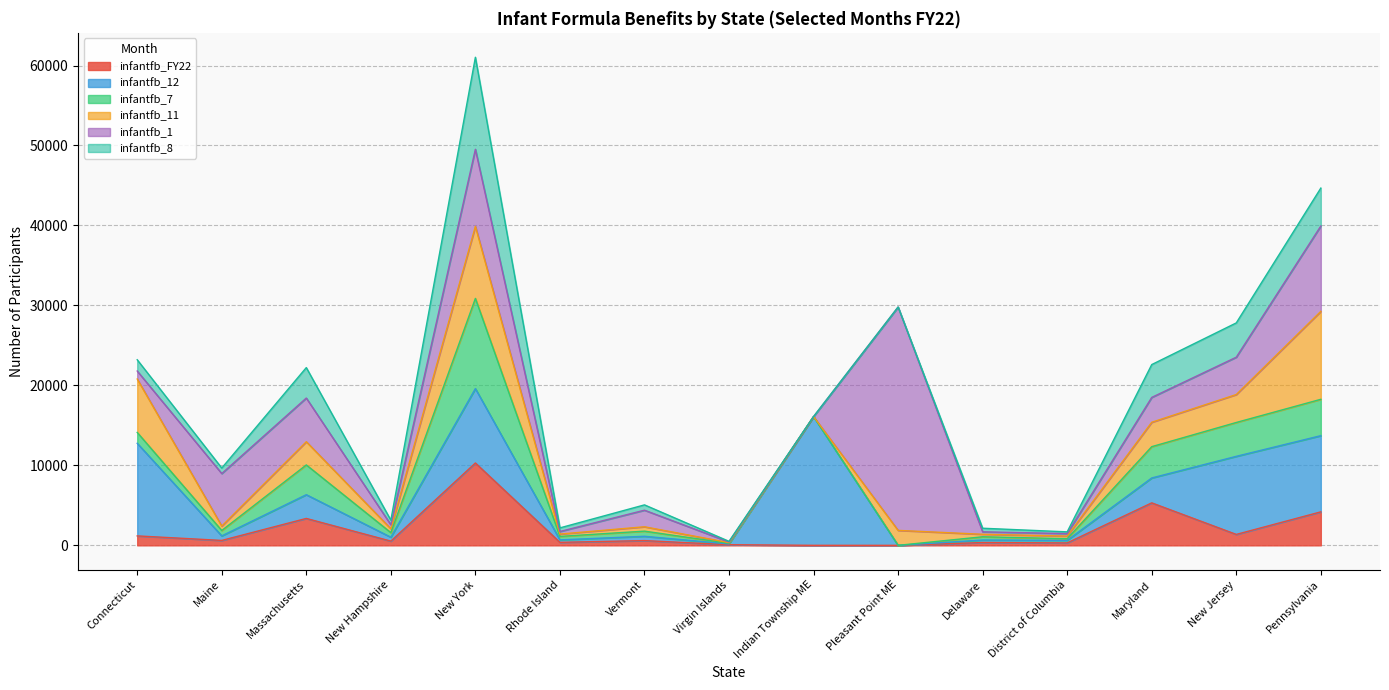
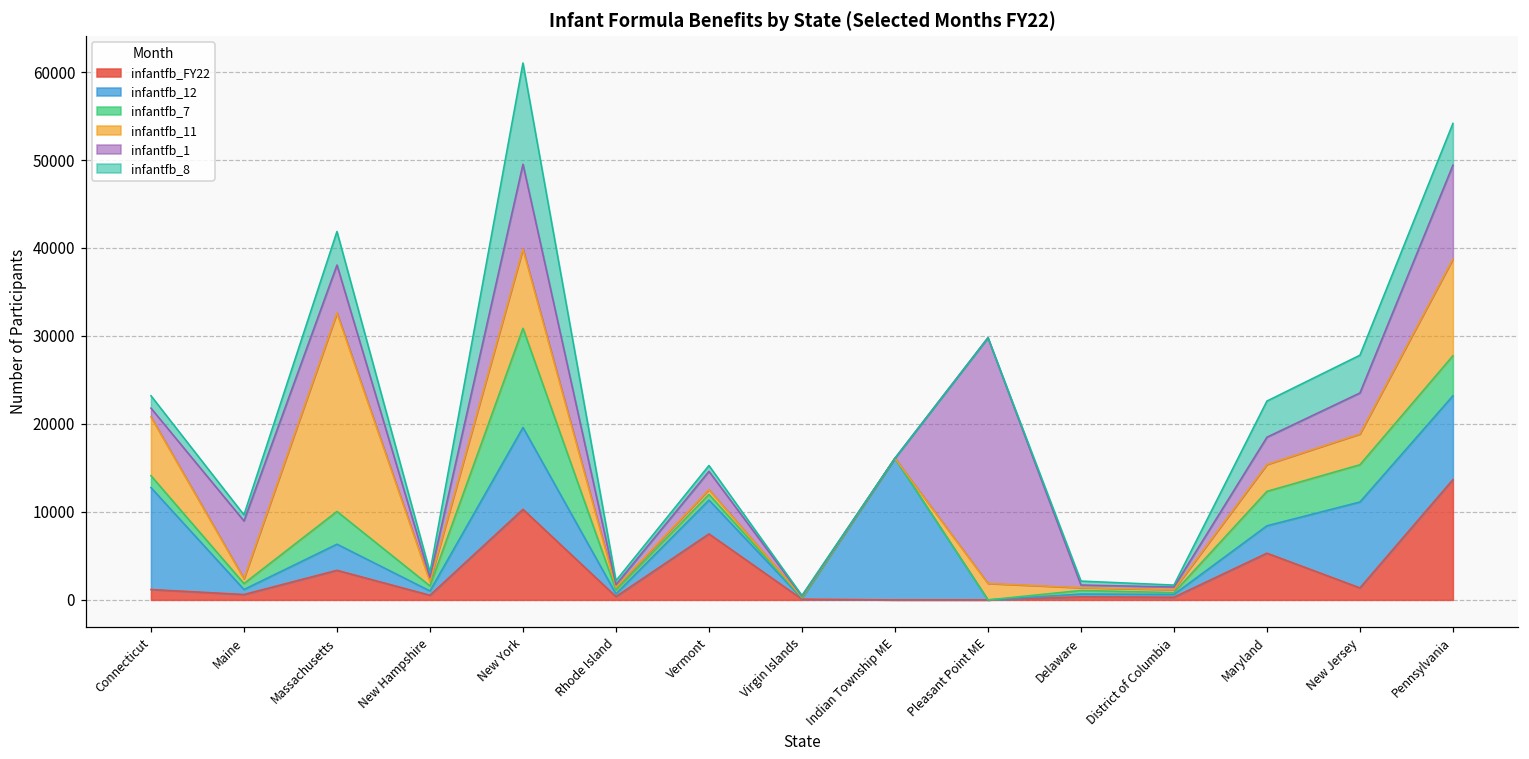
infantfb_11, Massachusetts: 3000 -> 23000
infantfb_FY22, Vermont: 1000 -> 8000
infantfb_12, Vermont: 1000 -> 4000
infantfb_FY22, Pennsylvania: 4000 -> 14000
